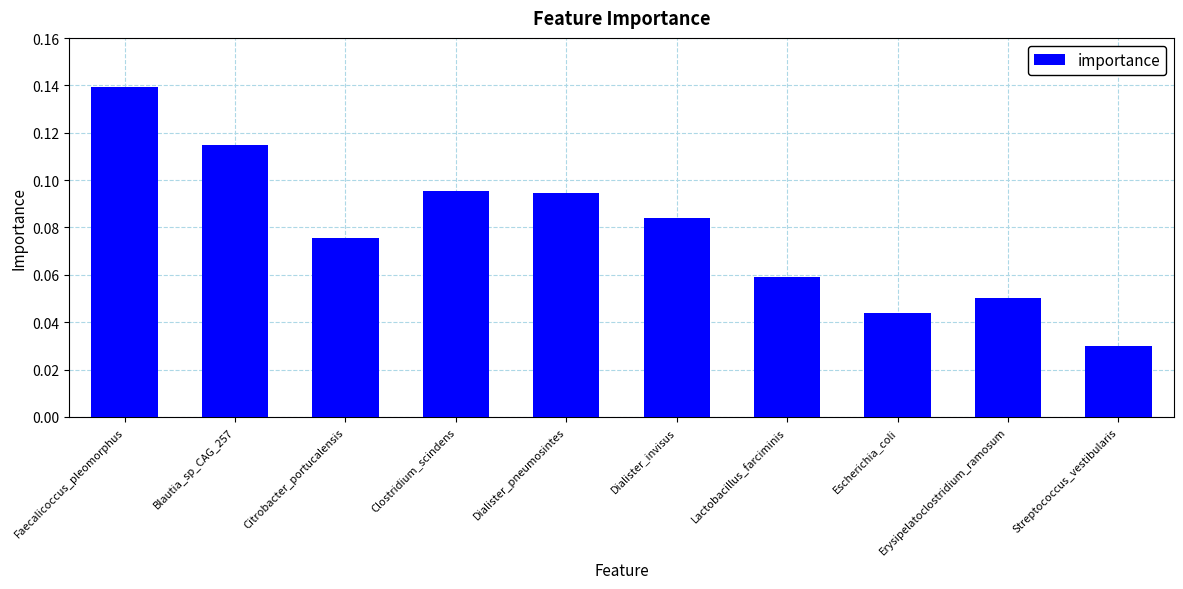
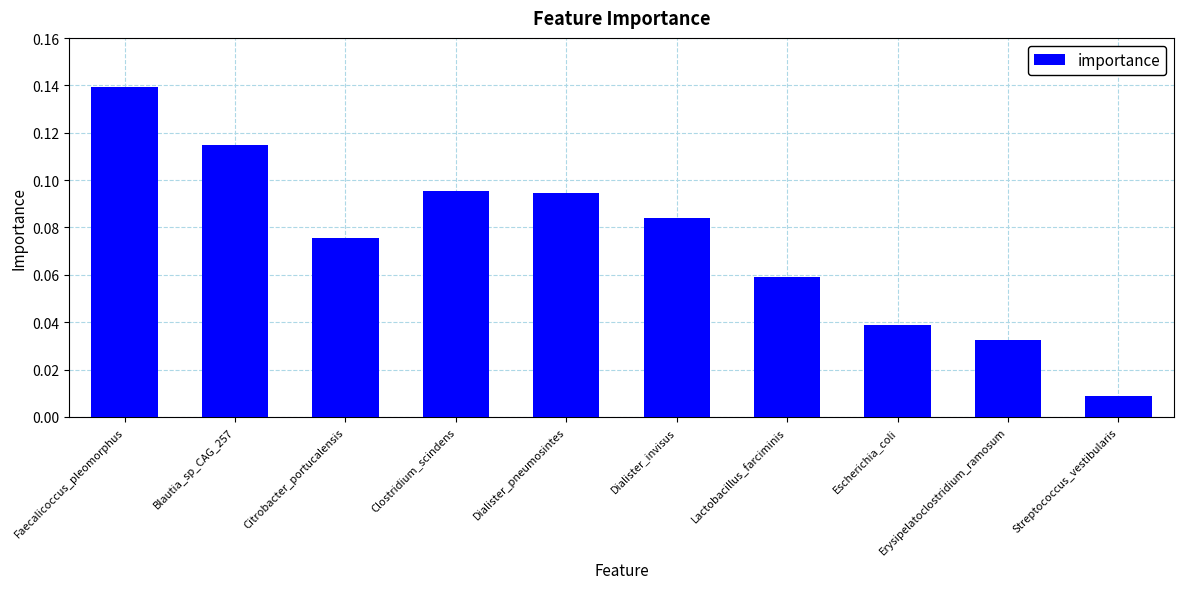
Escherichia_coli: 0.044 -> 0.039
Erysipelatoclostridium_ramosum: 0.050 -> 0.032
Streptococcus_vestibularis: 0.030 -> 0.009
